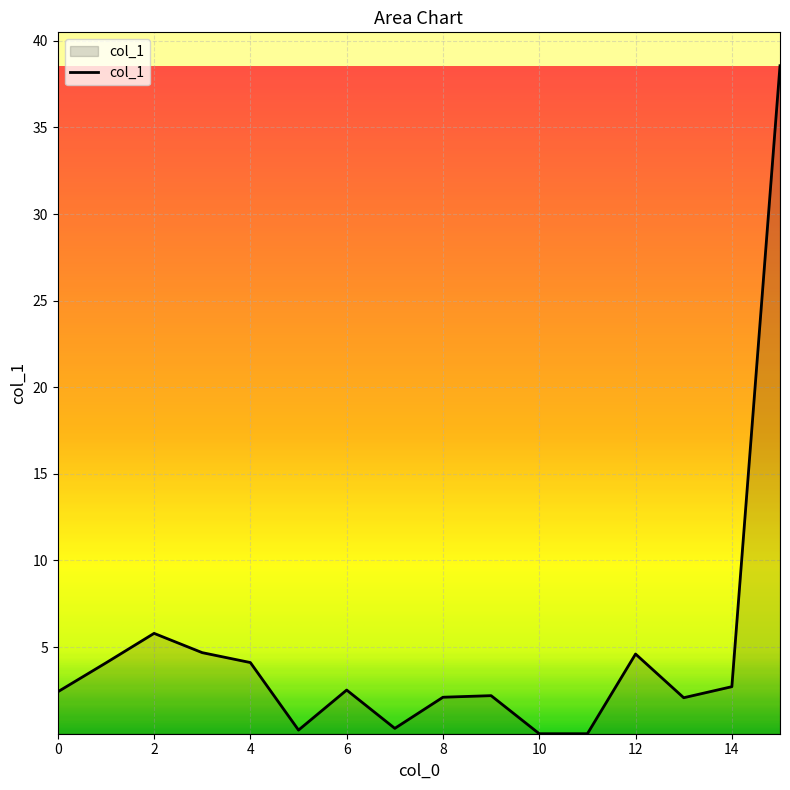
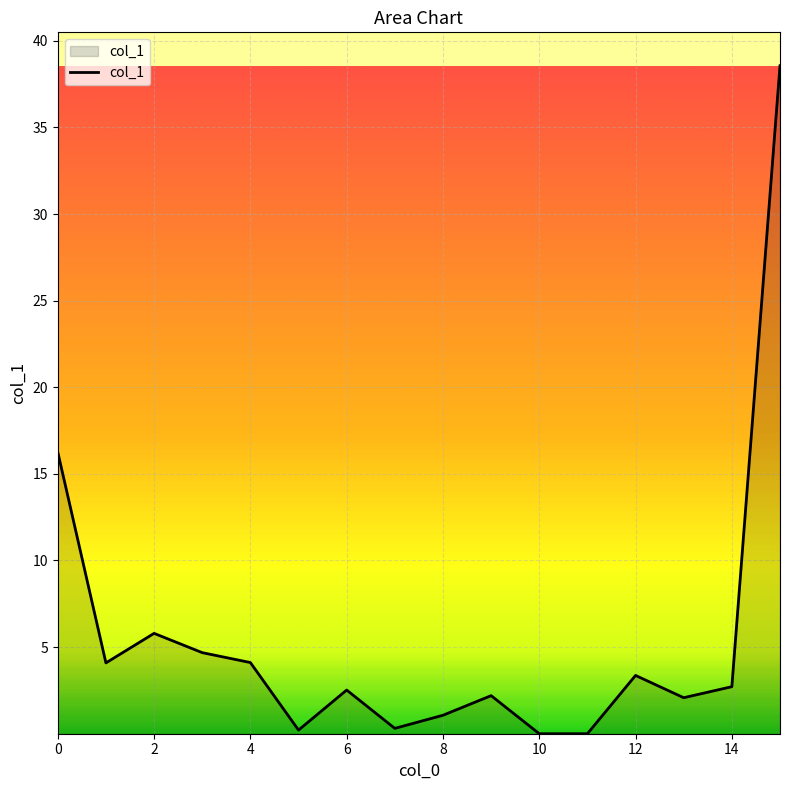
0: 2.4 -> 16.3
8: 2.1 -> 1.1
12: 4.6 -> 3.4
